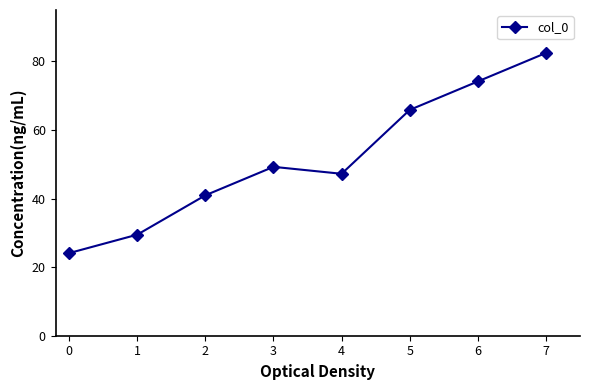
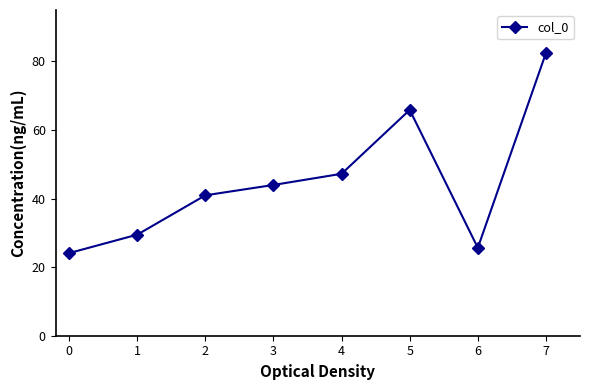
3: 49 -> 44
6: 74 -> 26
